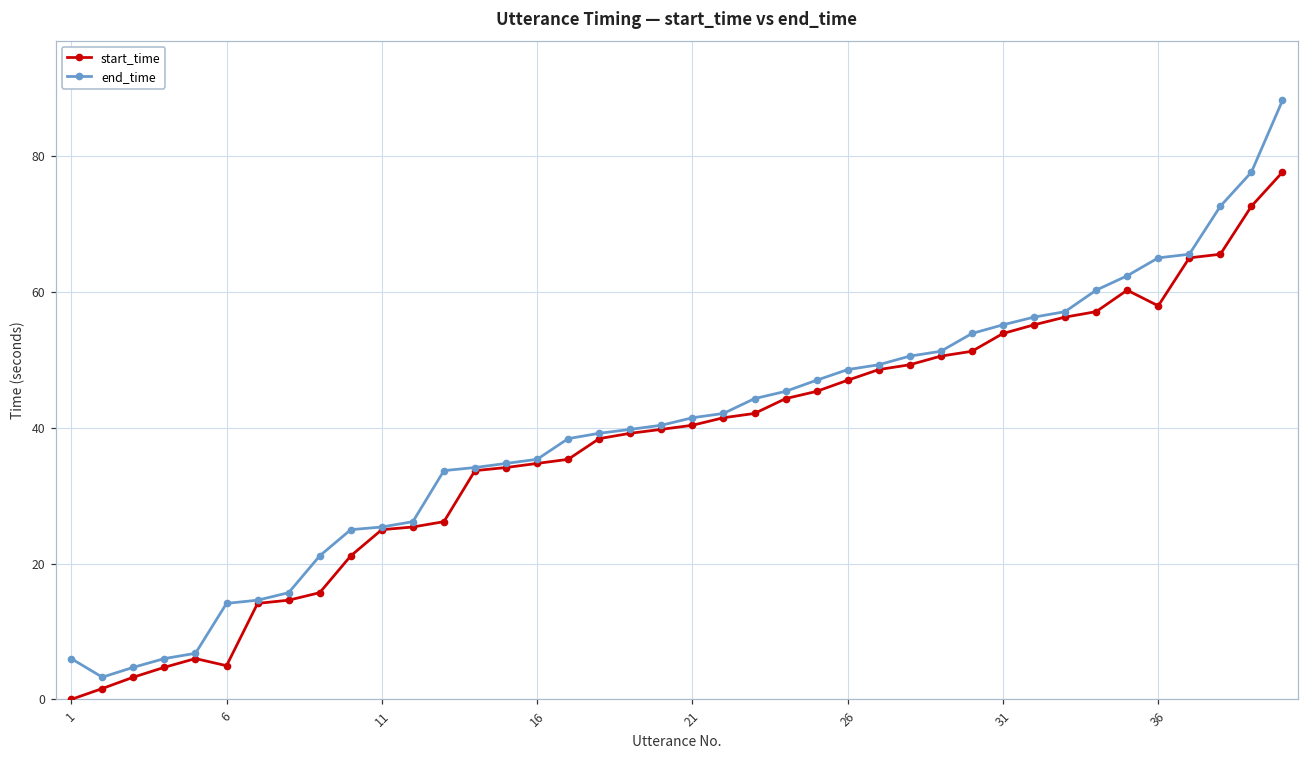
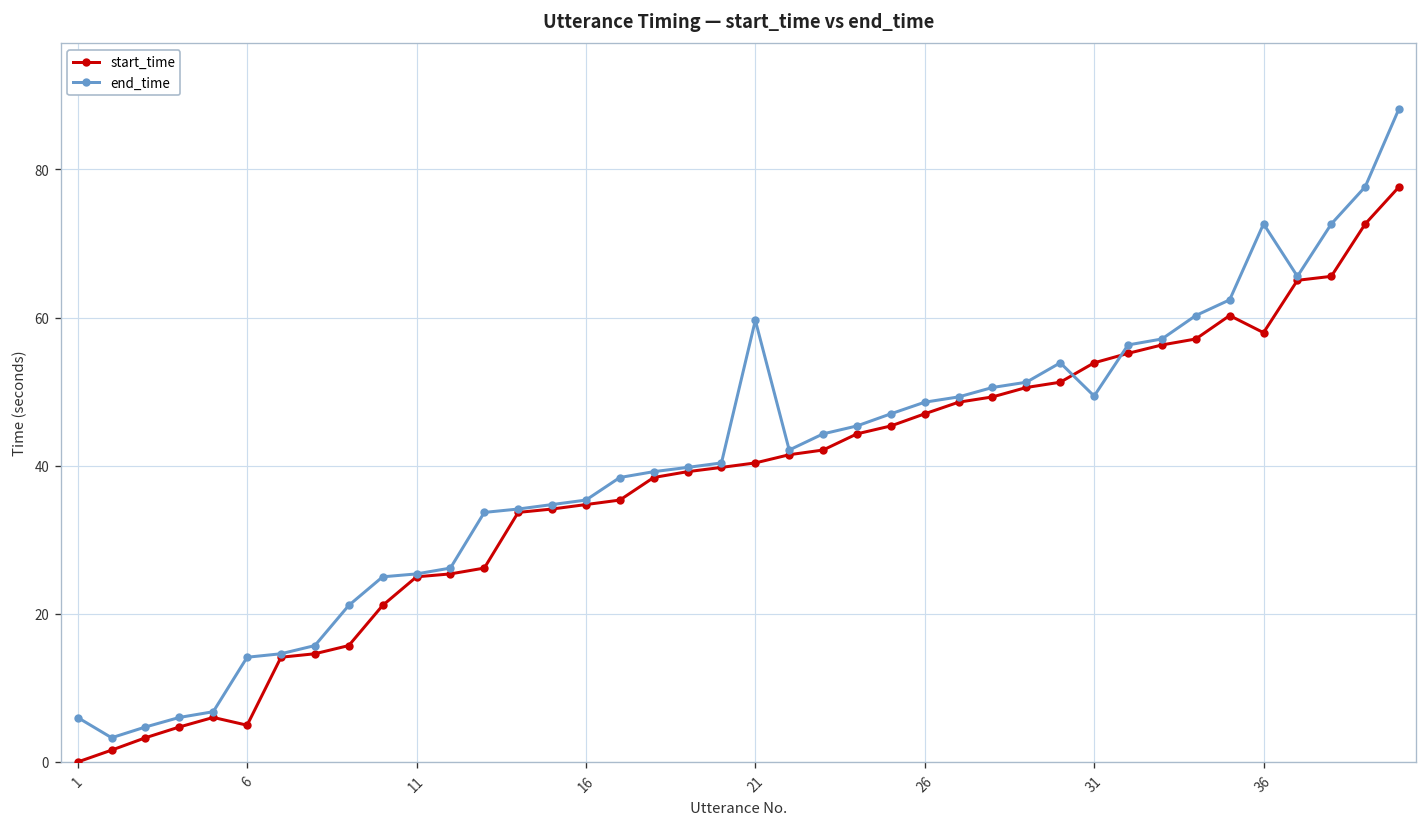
end_time, 21: 41 -> 60
end_time, 31: 55 -> 49
end_time, 36: 65 -> 73
